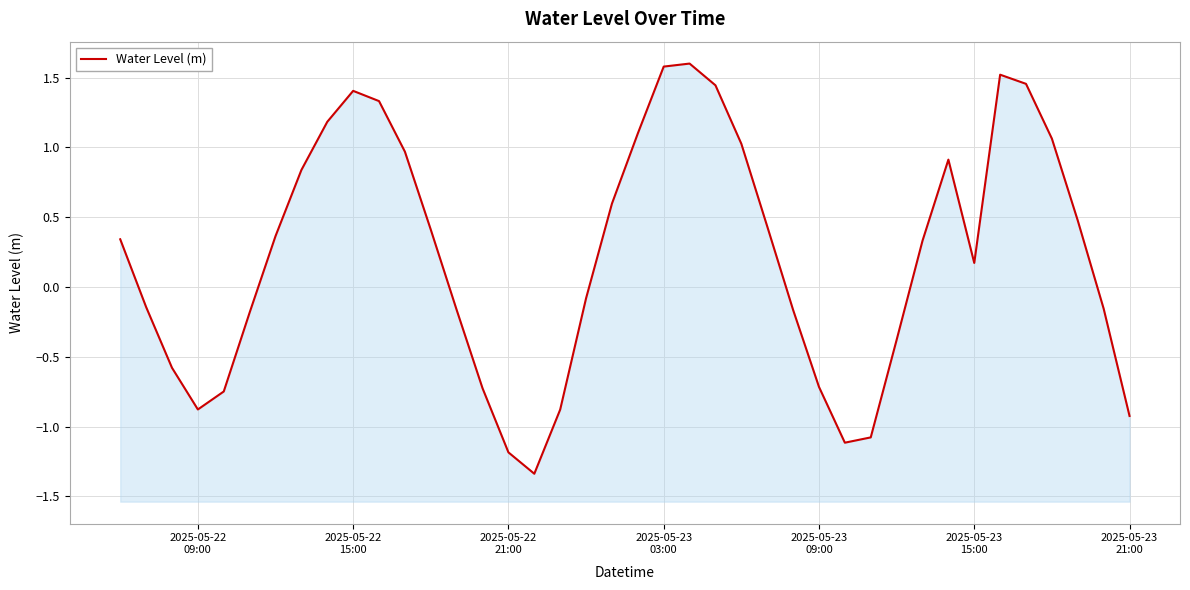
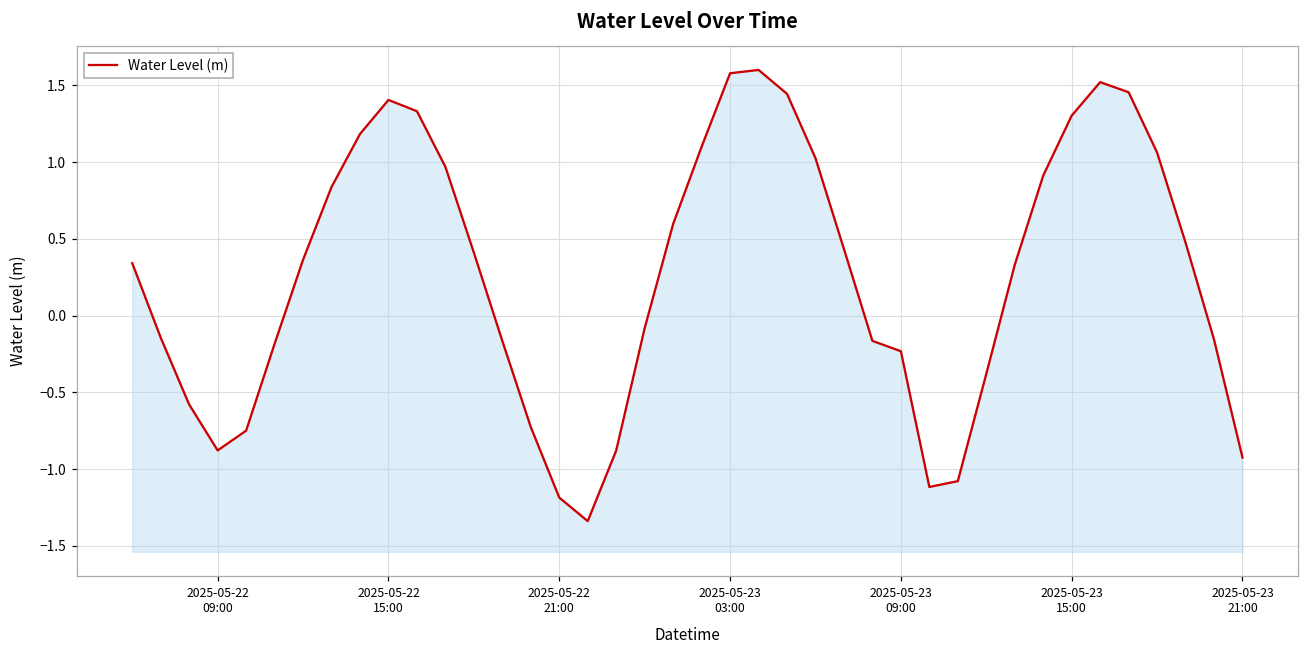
2025-05-23 09:00: -0.72 -> -0.23
2025-05-23 15:00: 0.17 -> 1.30
